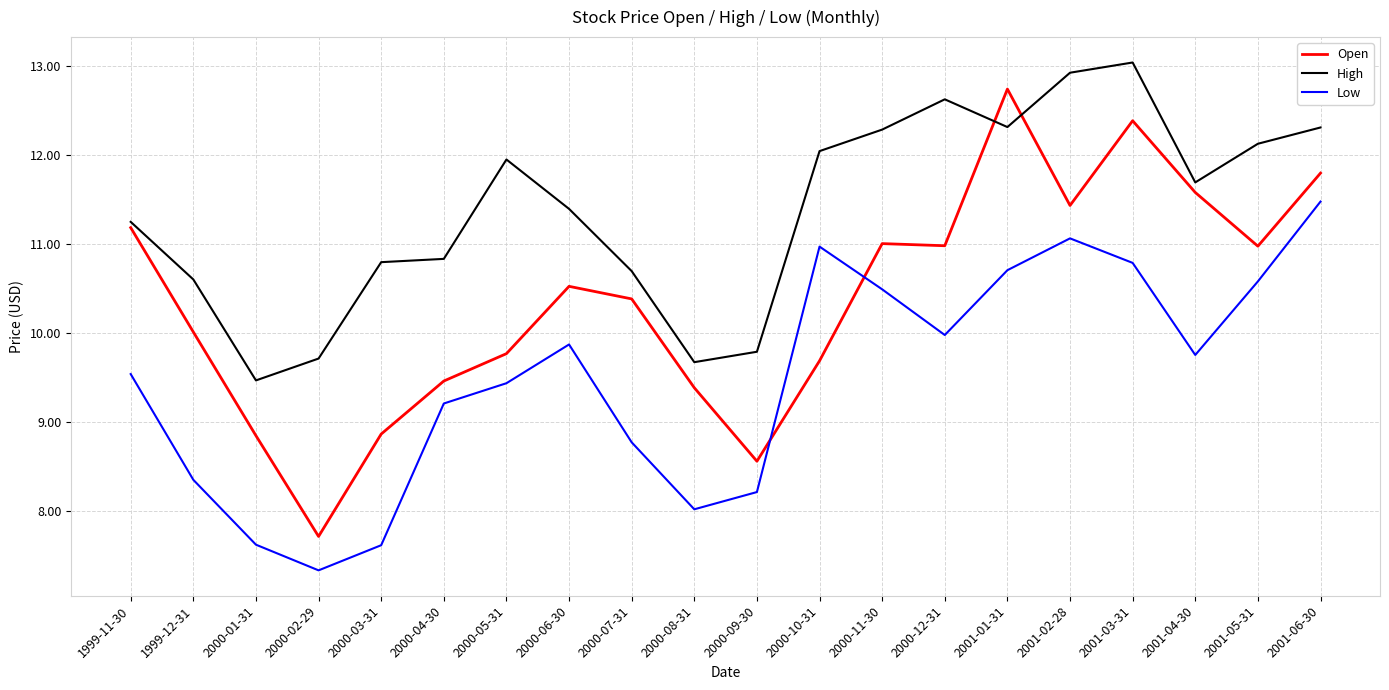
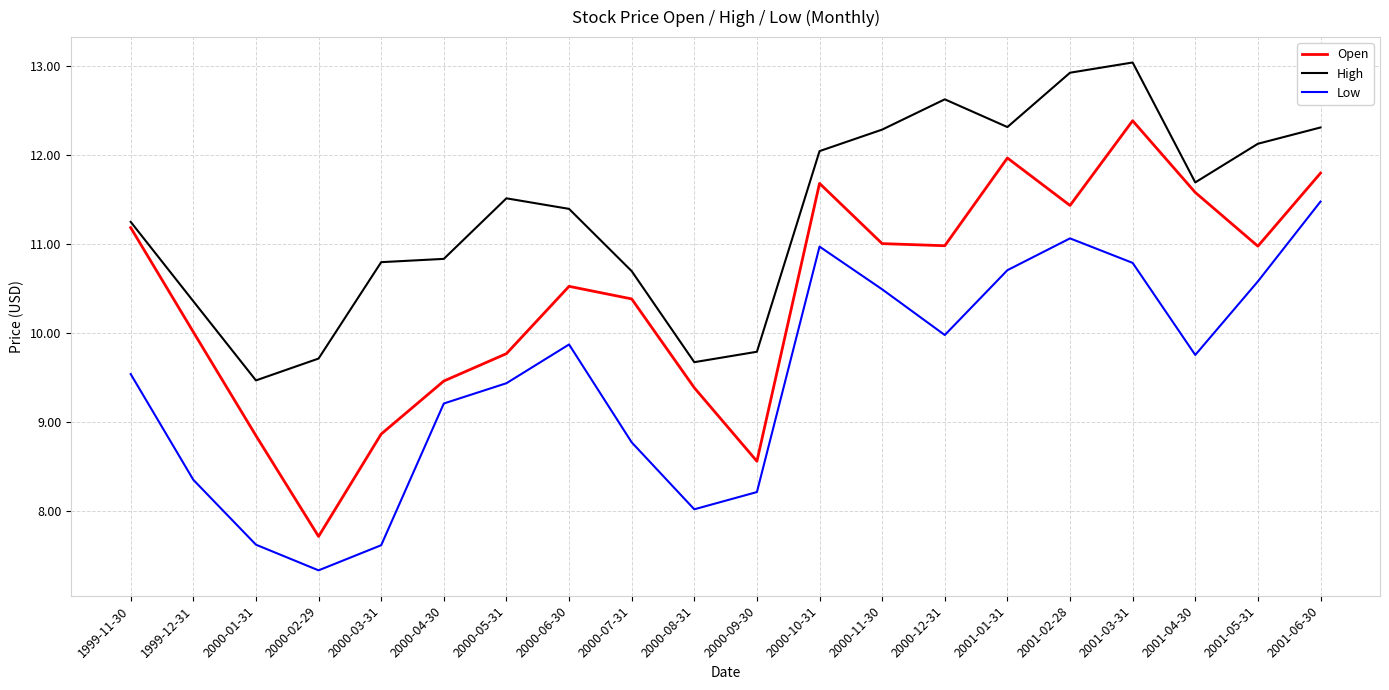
High, 1999-12-31: 10.6 -> 10.4
High, 2000-05-31: 11.9 -> 11.5
Open, 2000-10-31: 9.7 -> 11.7
Open, 2001-01-31: 12.7 -> 12.0
